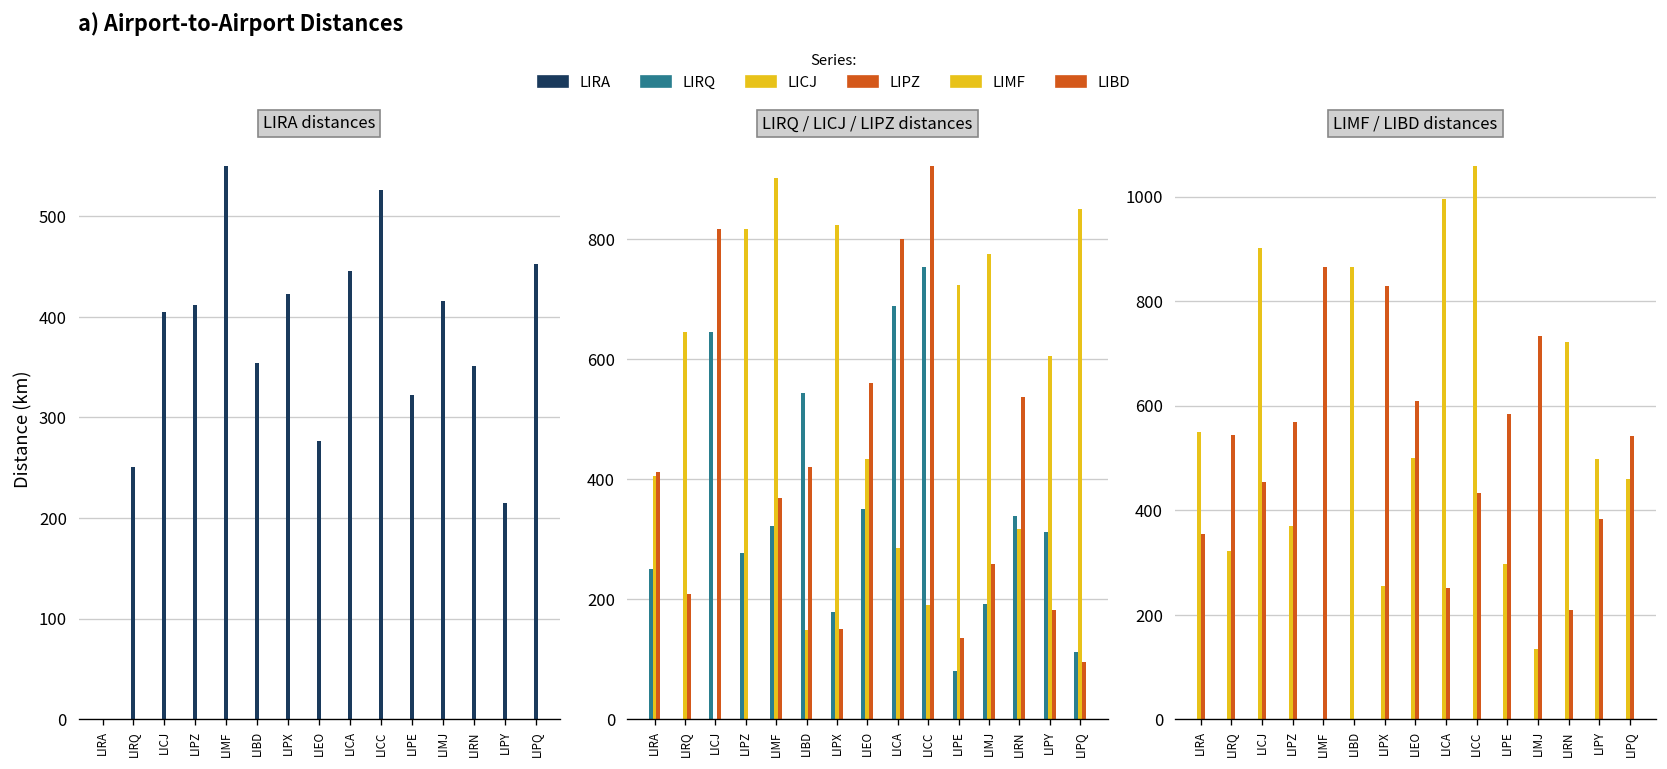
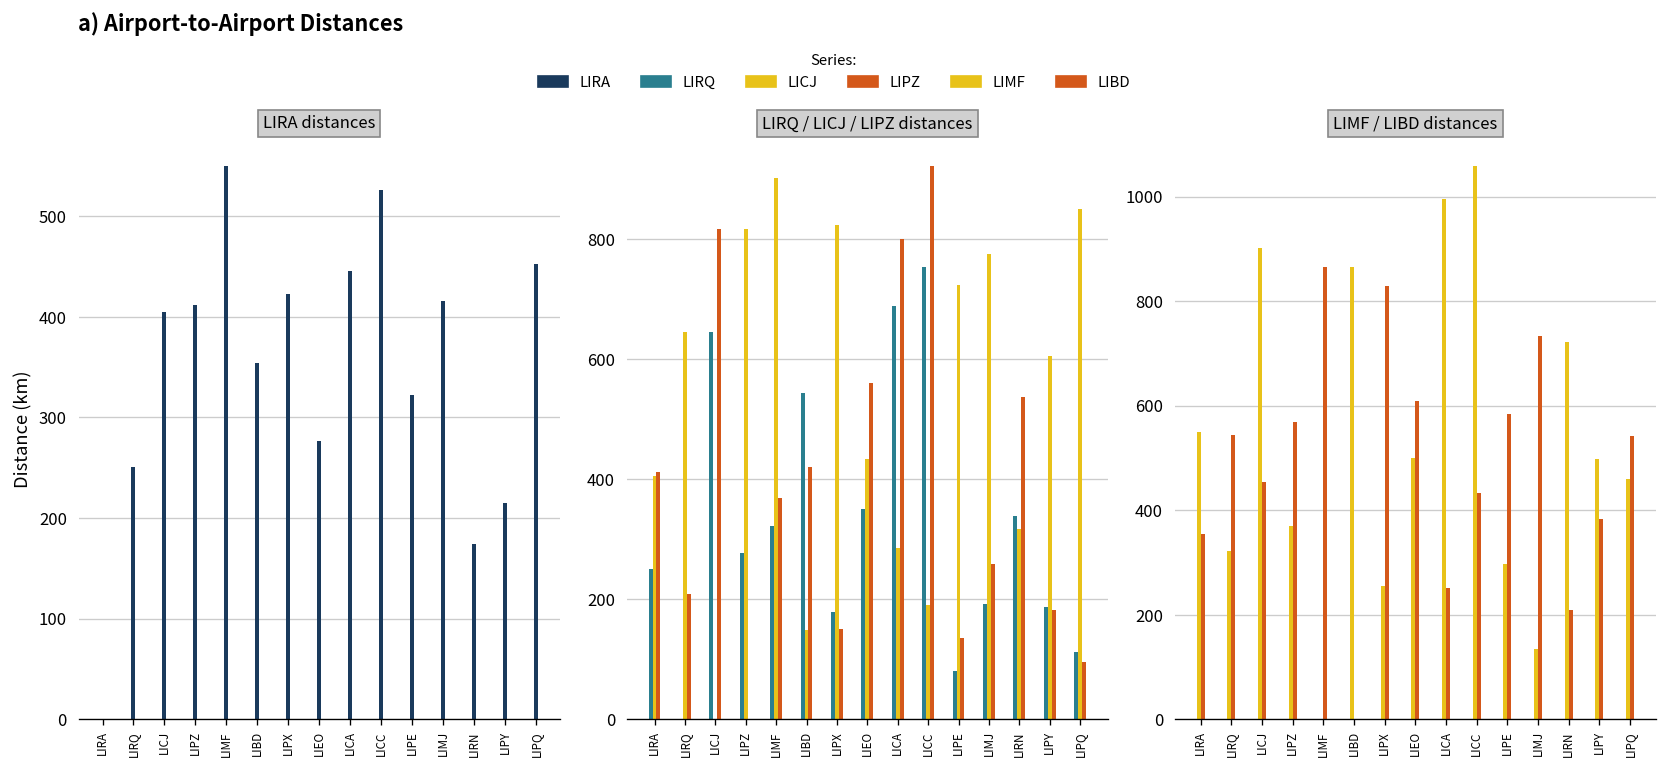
LIRA distances, LIRN: 350 -> 170
LIRQ / LICJ / LIPZ distances, LIRQ, LIPY: 310 -> 190
